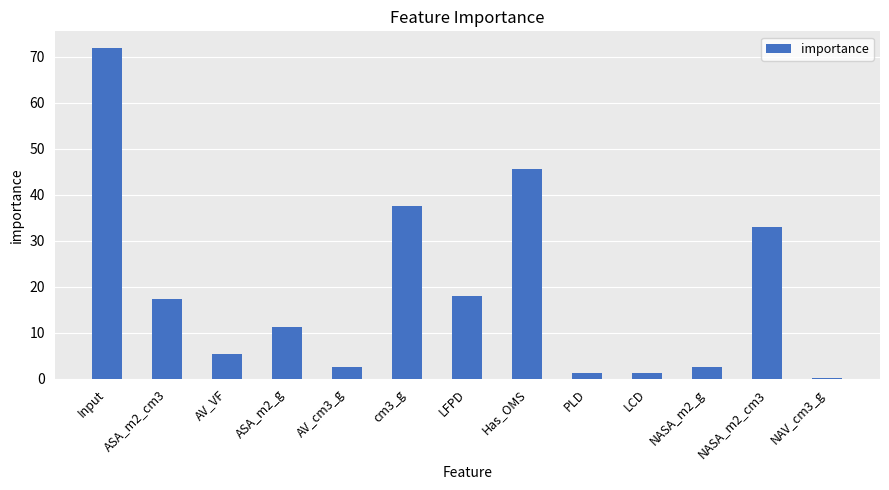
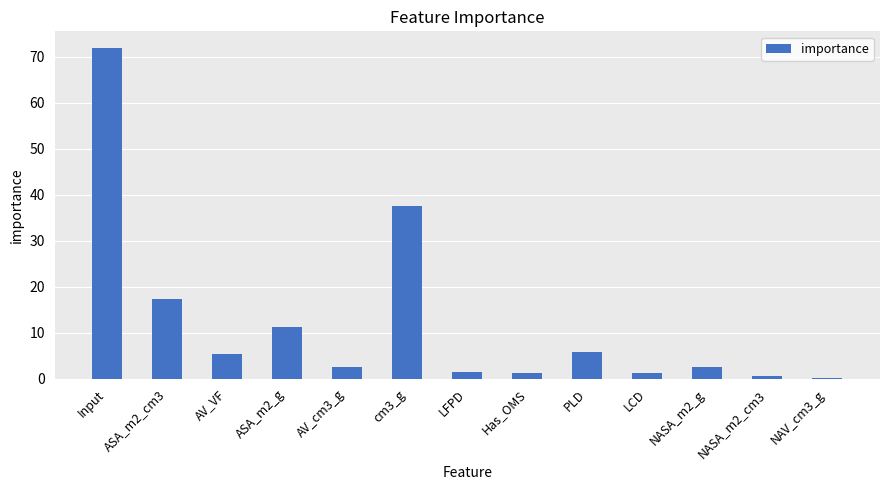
LFPD: 18 -> 1
Has_OMS: 46 -> 1
PLD: 1 -> 6
NASA_m2_cm3: 33 -> 1
